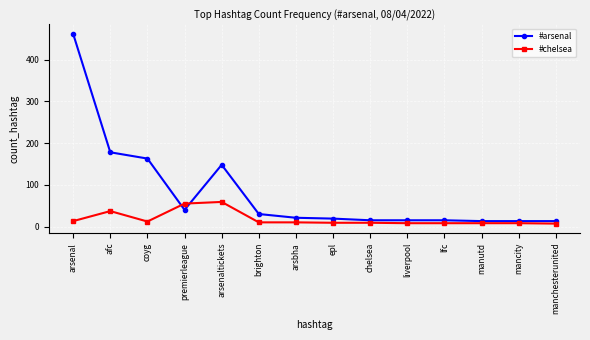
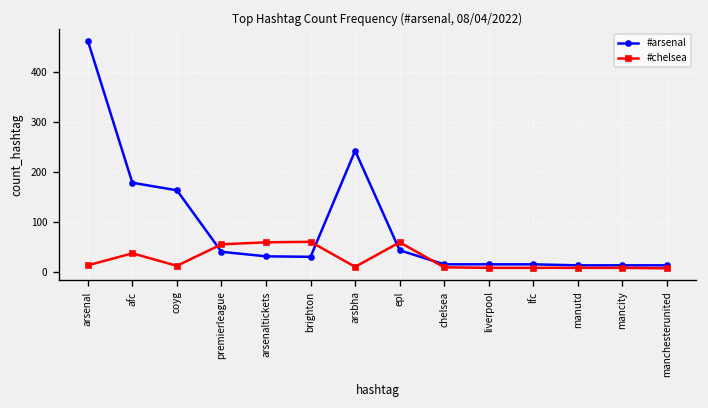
#arsenal, arsenaltickets: 150 -> 30
#chelsea, brighton: 10 -> 60
#arsenal, arsbha: 20 -> 240
#arsenal, epl: 20 -> 40
#chelsea, epl: 10 -> 60
